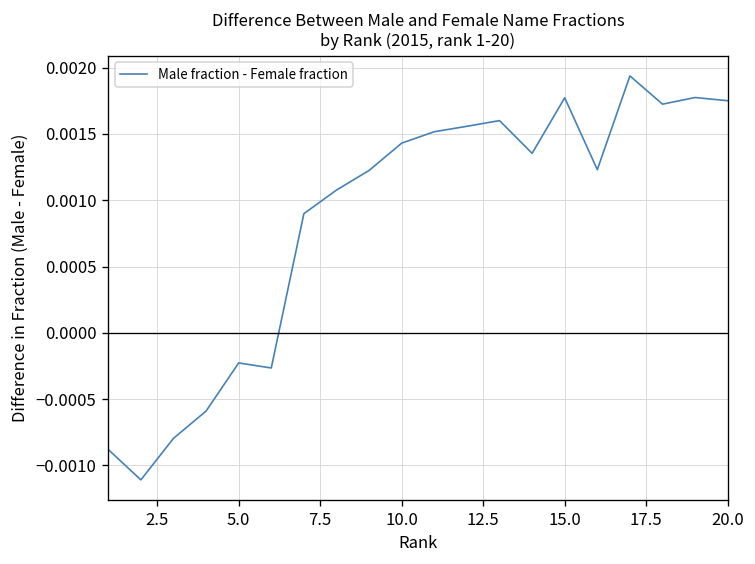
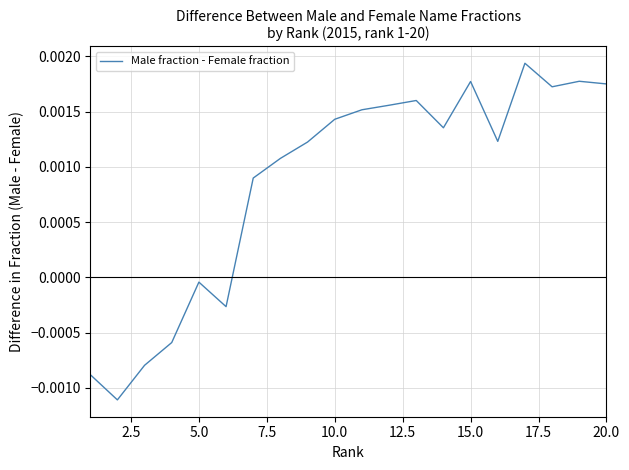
5.0: -0.00023 -> -0.00004
